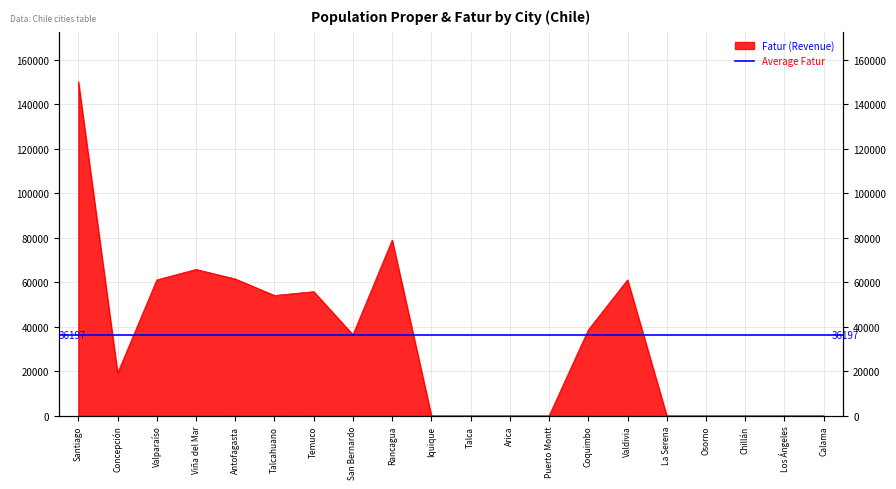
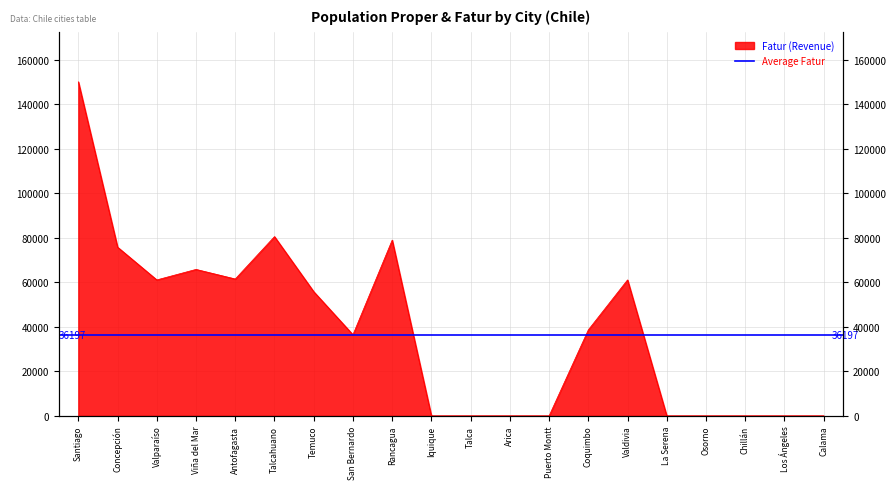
Concepción: 19000 -> 76000
Talcahuano: 54000 -> 81000
